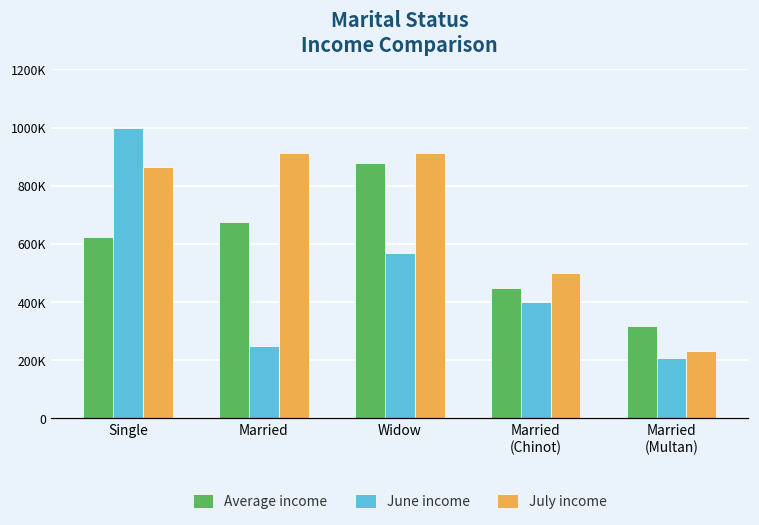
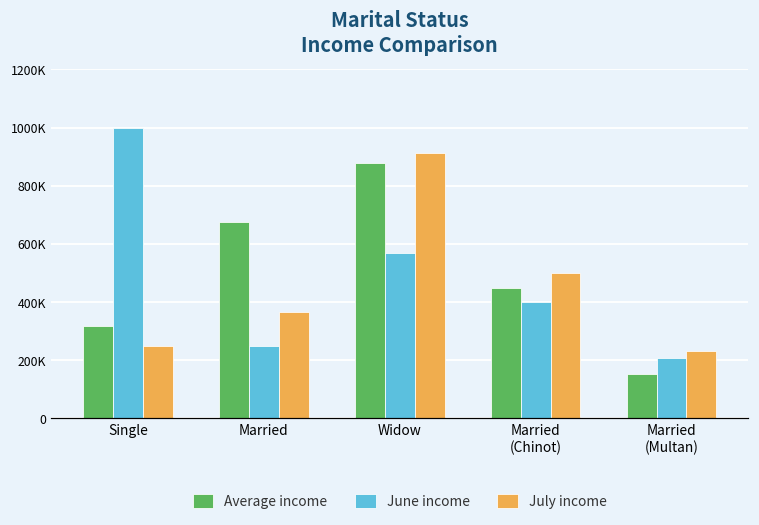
Average income, Single: 630000 -> 320000
July income, Single: 860000 -> 250000
July income, Married: 910000 -> 370000
Average income, Married (Multan): 320000 -> 150000
